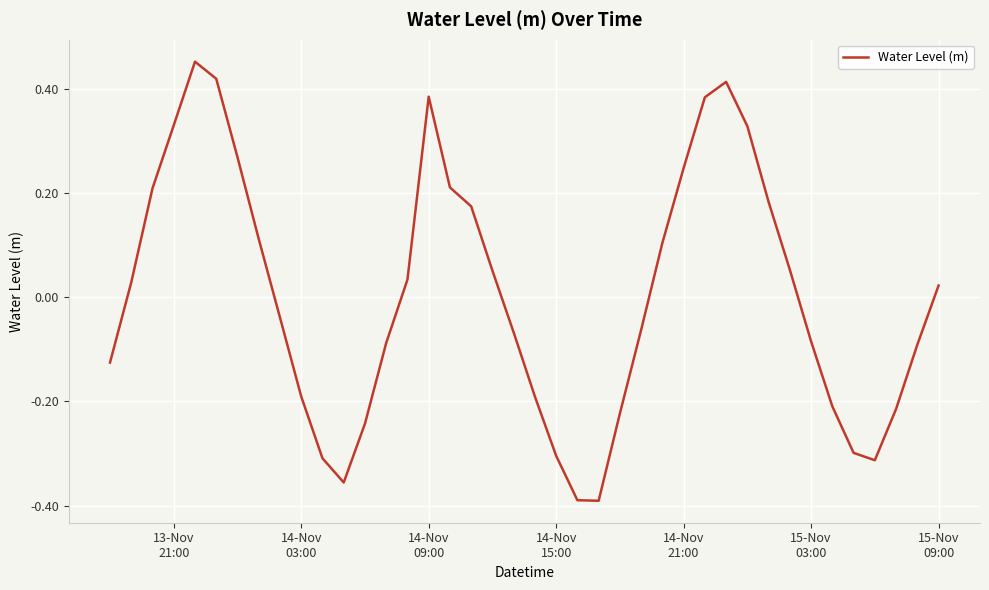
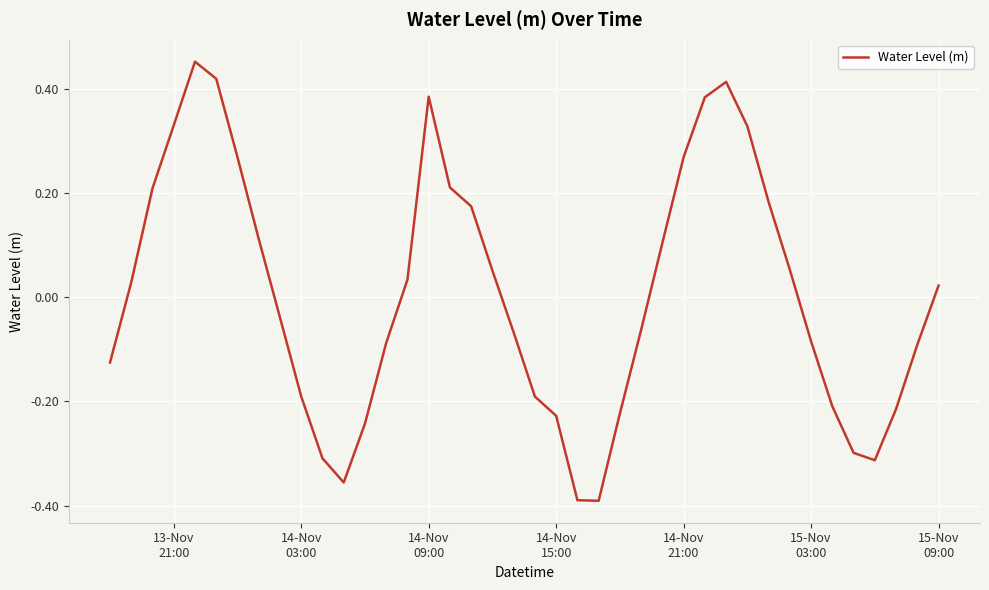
14-Nov 15:00: -0.30 -> -0.23
14-Nov 21:00: 0.25 -> 0.27
